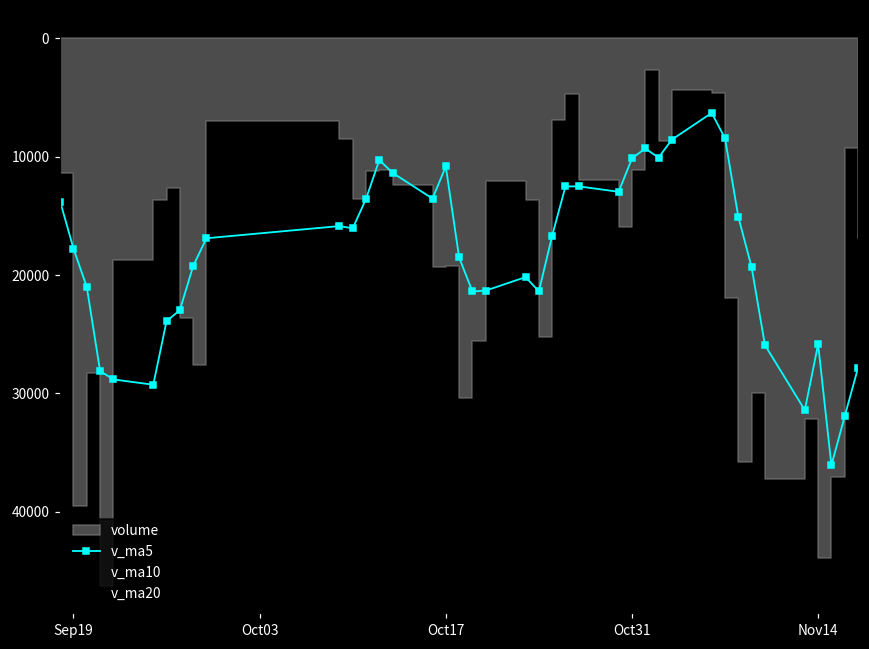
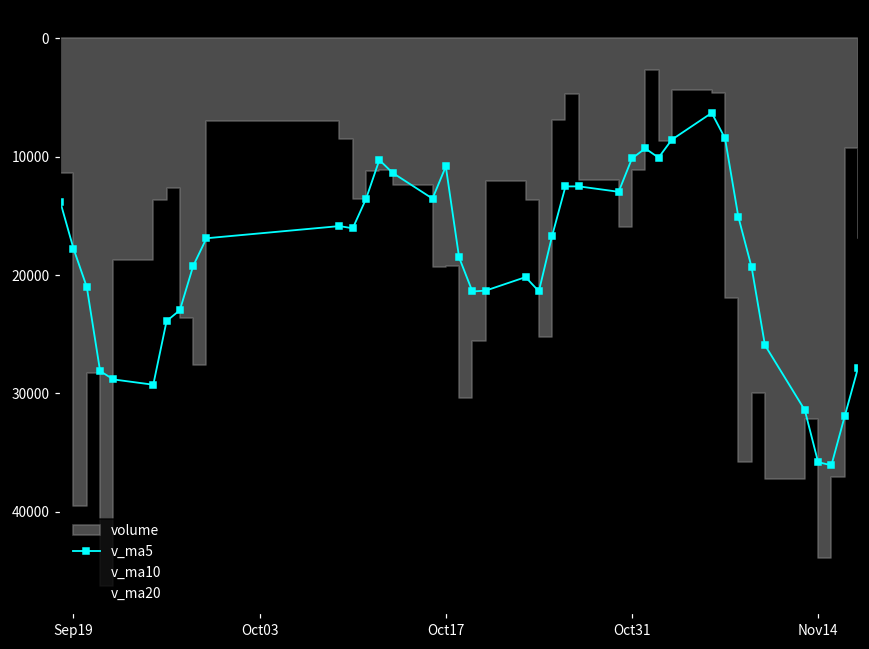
v_ma5, Nov14: 25800 -> 35800
